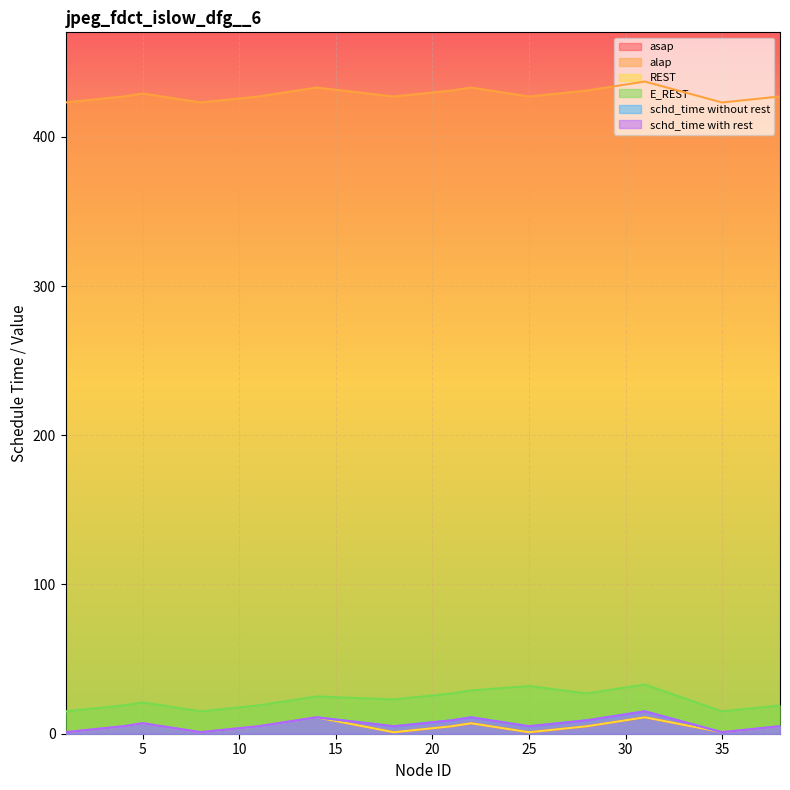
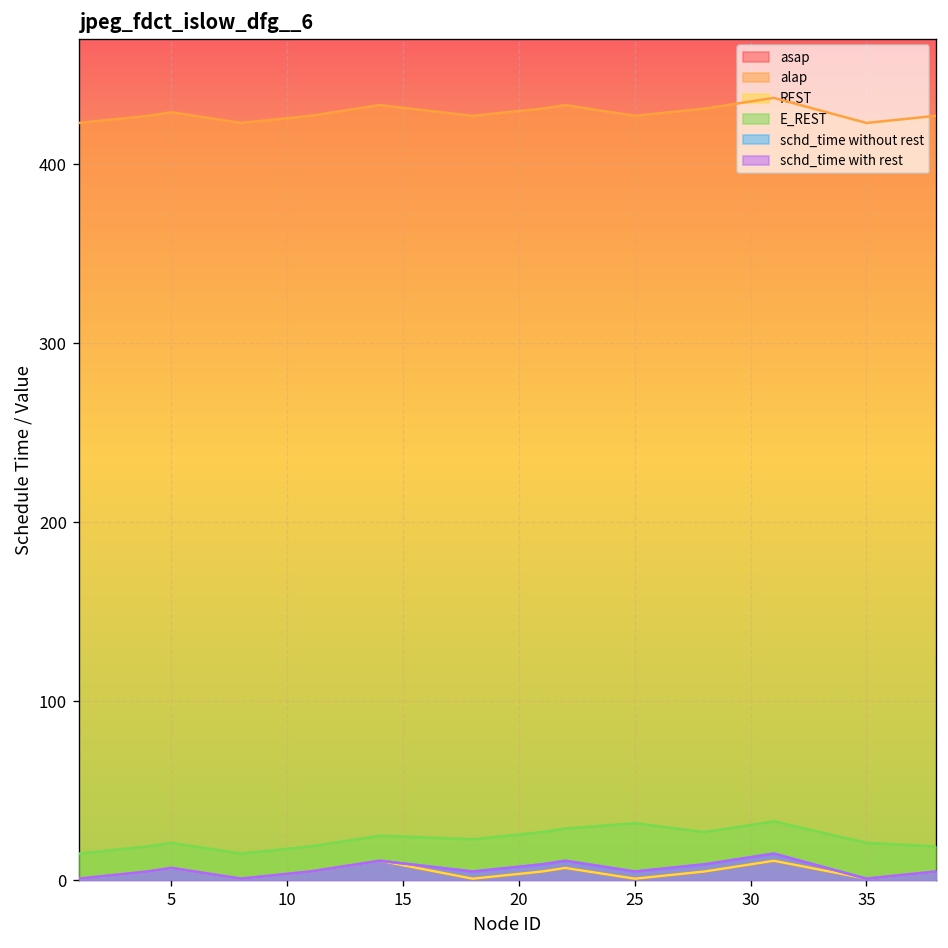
E_REST, 35: 15 -> 21
